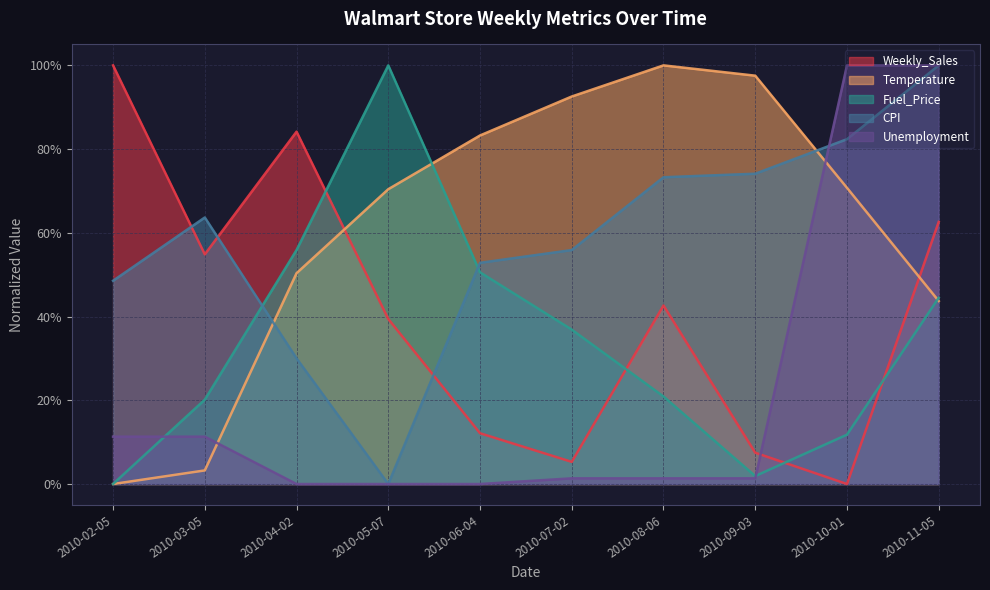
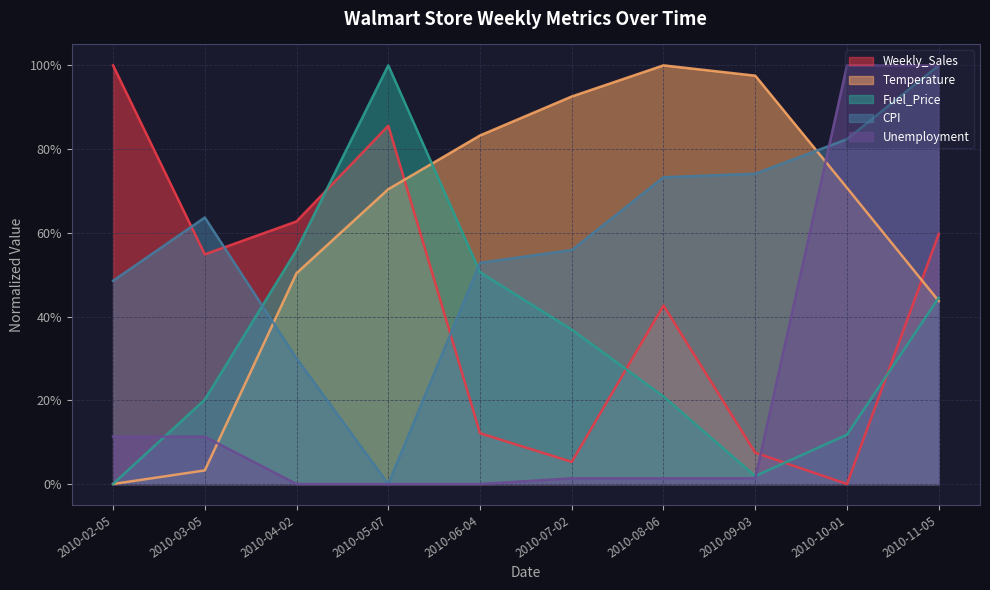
Weekly_Sales, 2010-04-02: 84% -> 63%
Weekly_Sales, 2010-05-07: 39% -> 86%
Weekly_Sales, 2010-11-05: 63% -> 60%
